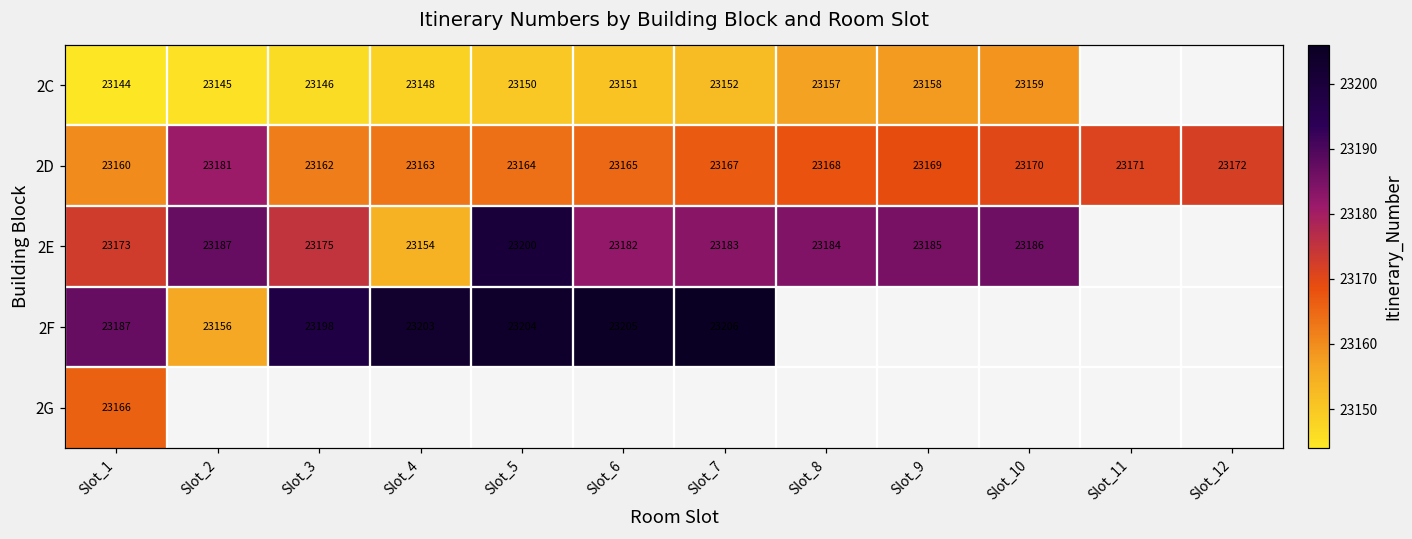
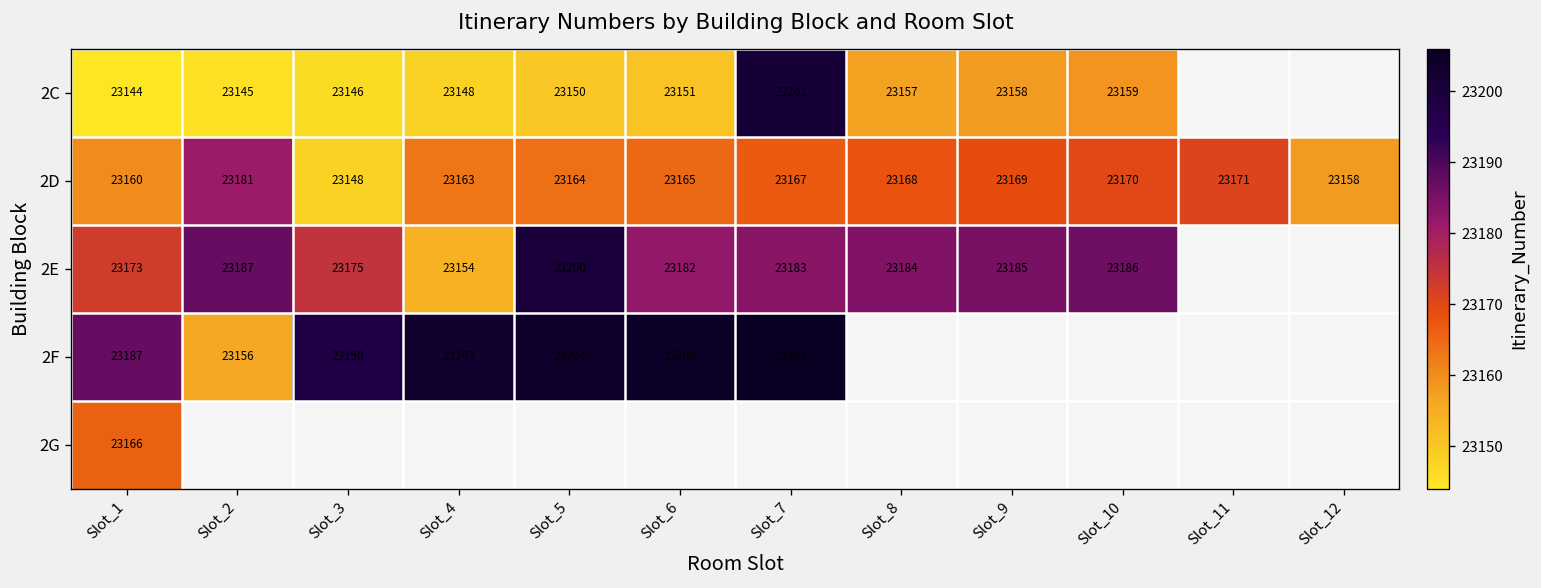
2C, Slot_7: 23152 -> 23201
2D, Slot_3: 23162 -> 23148
2D, Slot_12: 23172 -> 23158
